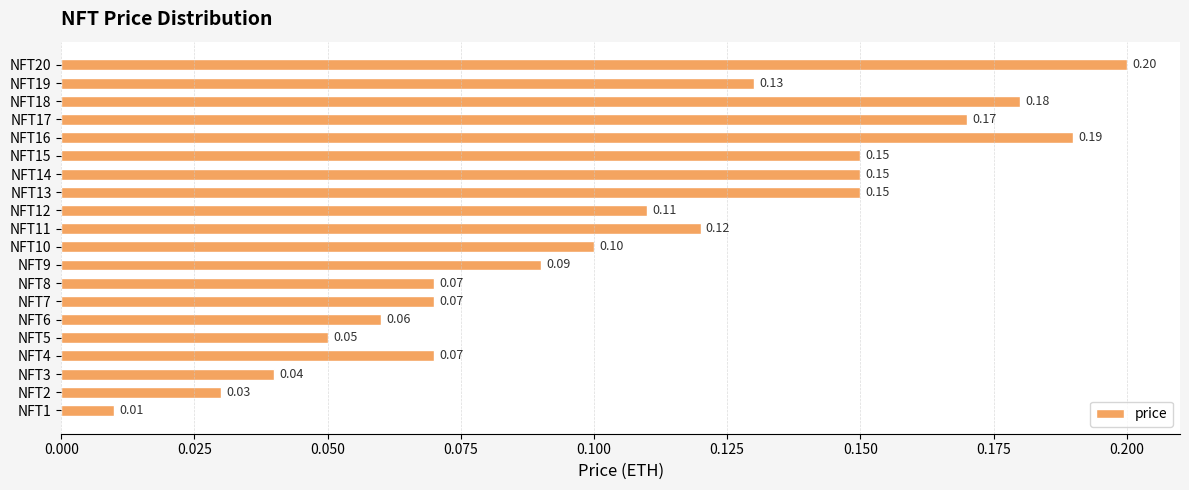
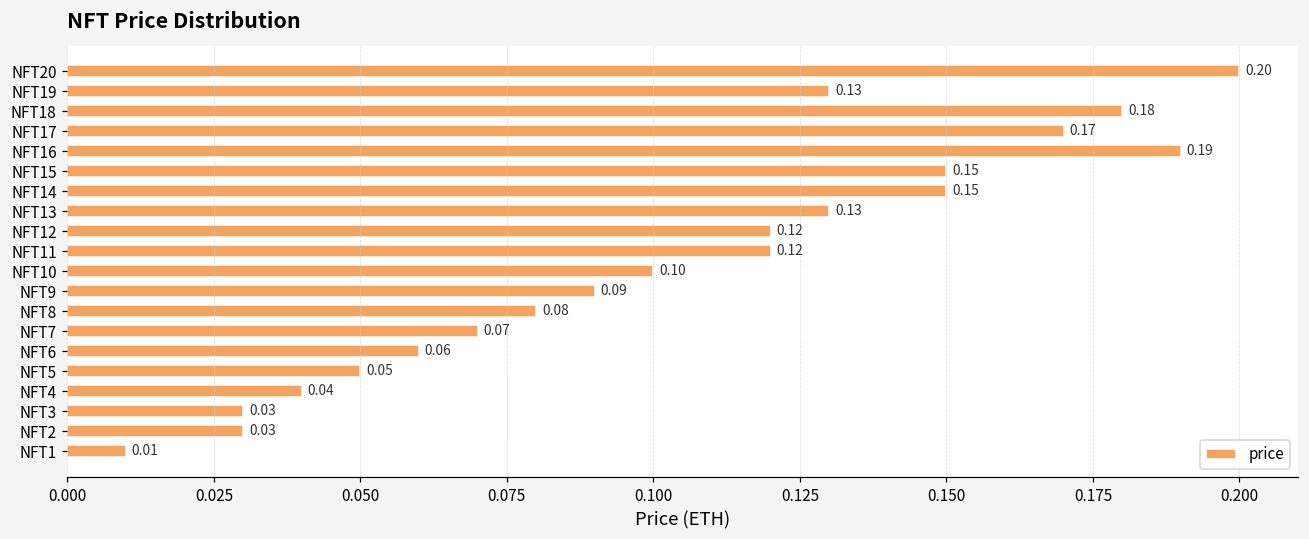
NFT13: 0.15 -> 0.13
NFT12: 0.11 -> 0.12
NFT8: 0.07 -> 0.08
NFT4: 0.07 -> 0.04
NFT3: 0.04 -> 0.03
